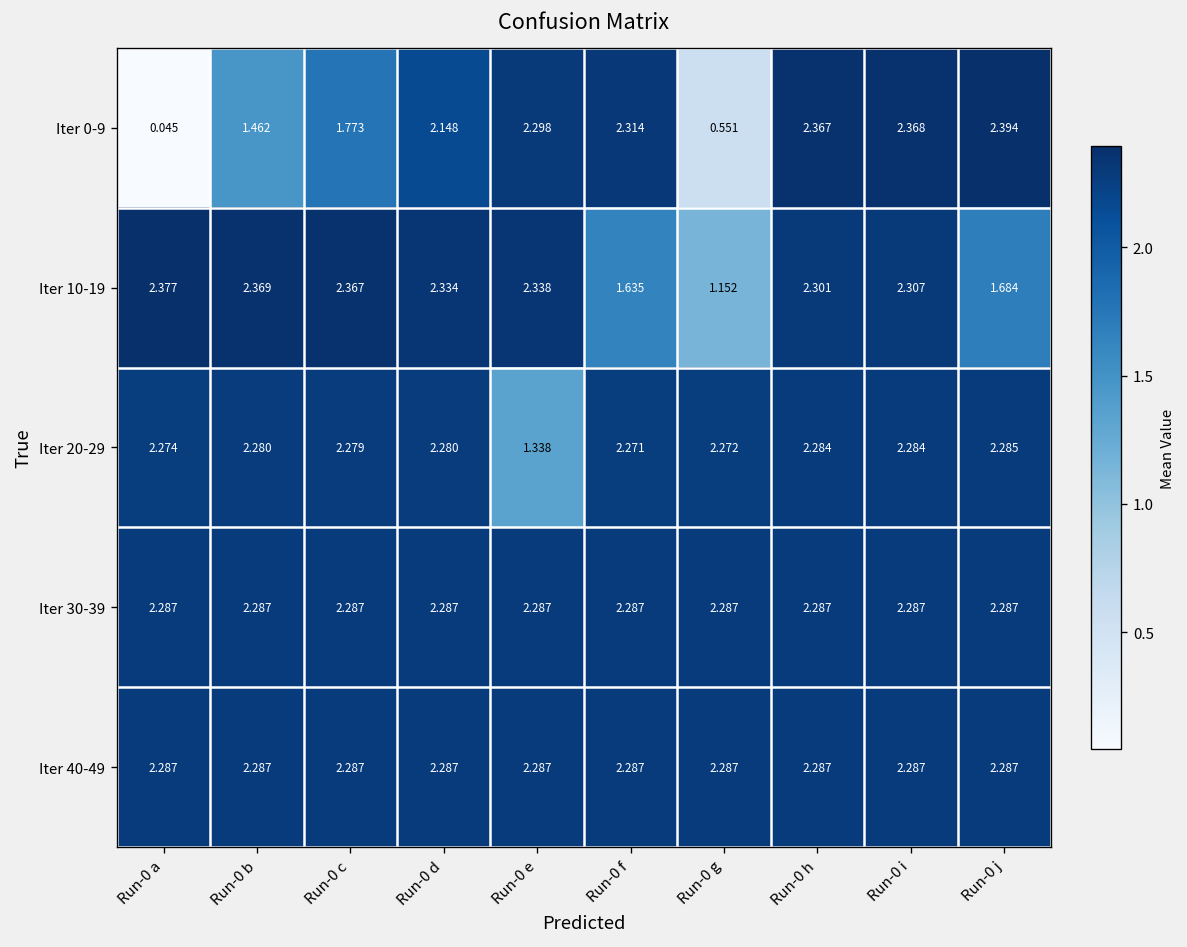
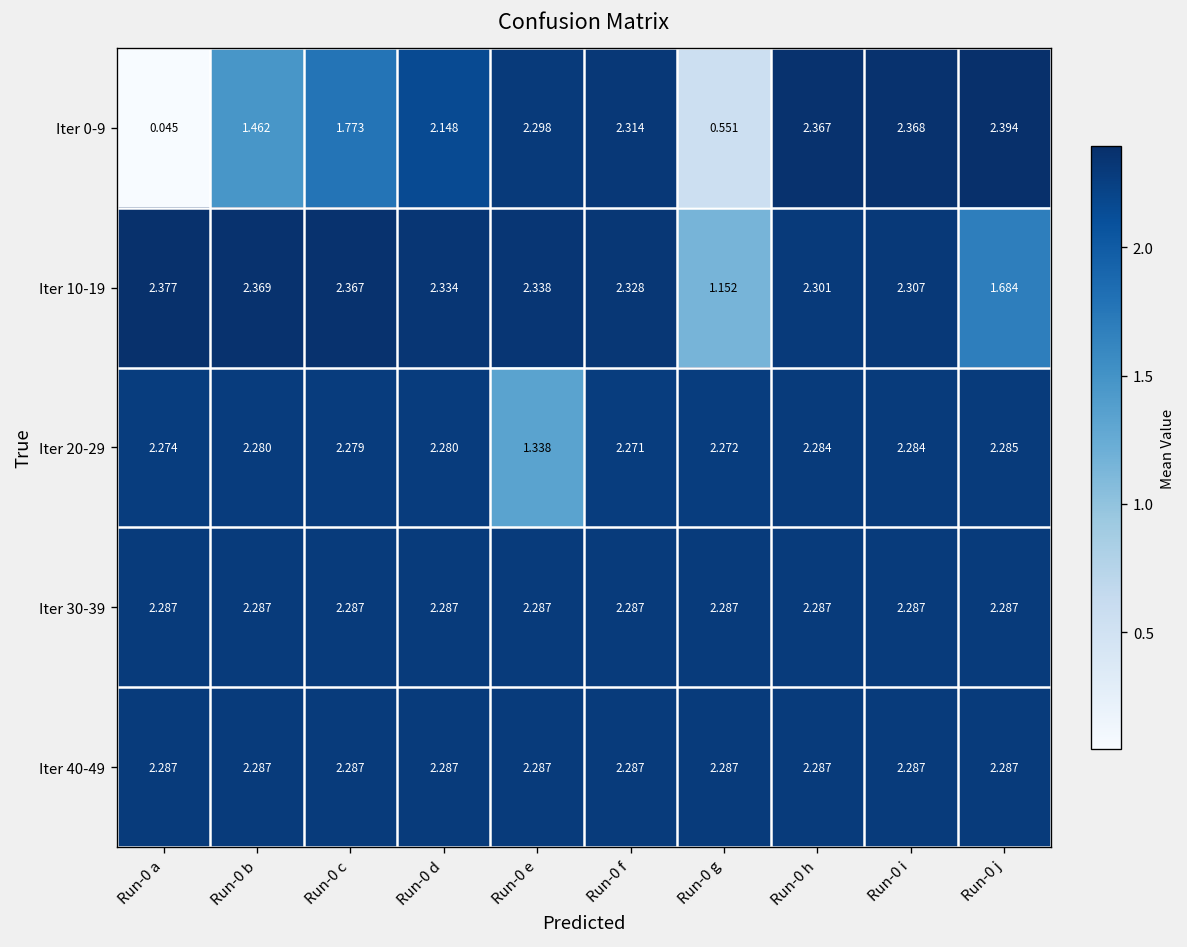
Iter 10-19, Run-0 f: 1.635 -> 2.328
